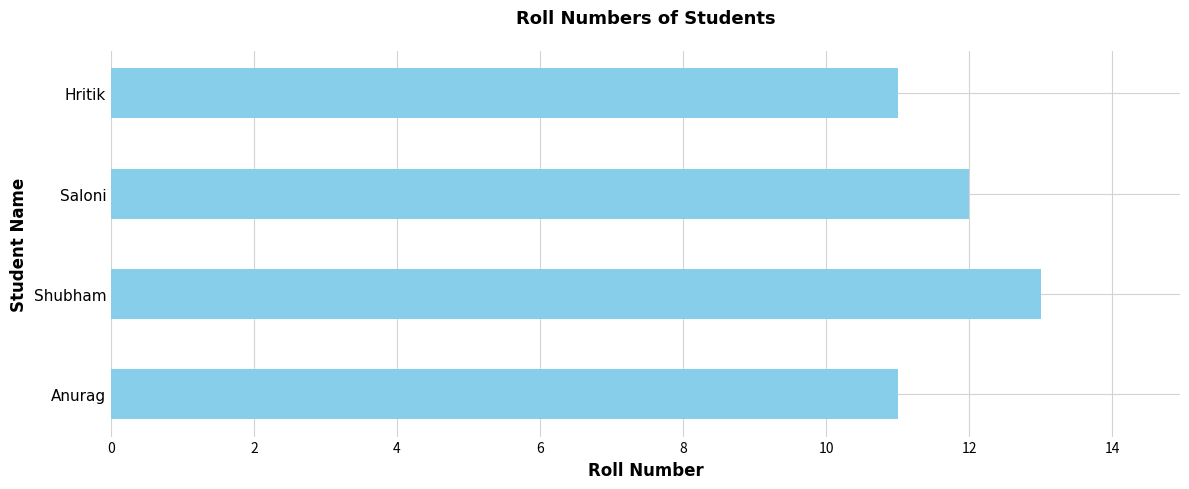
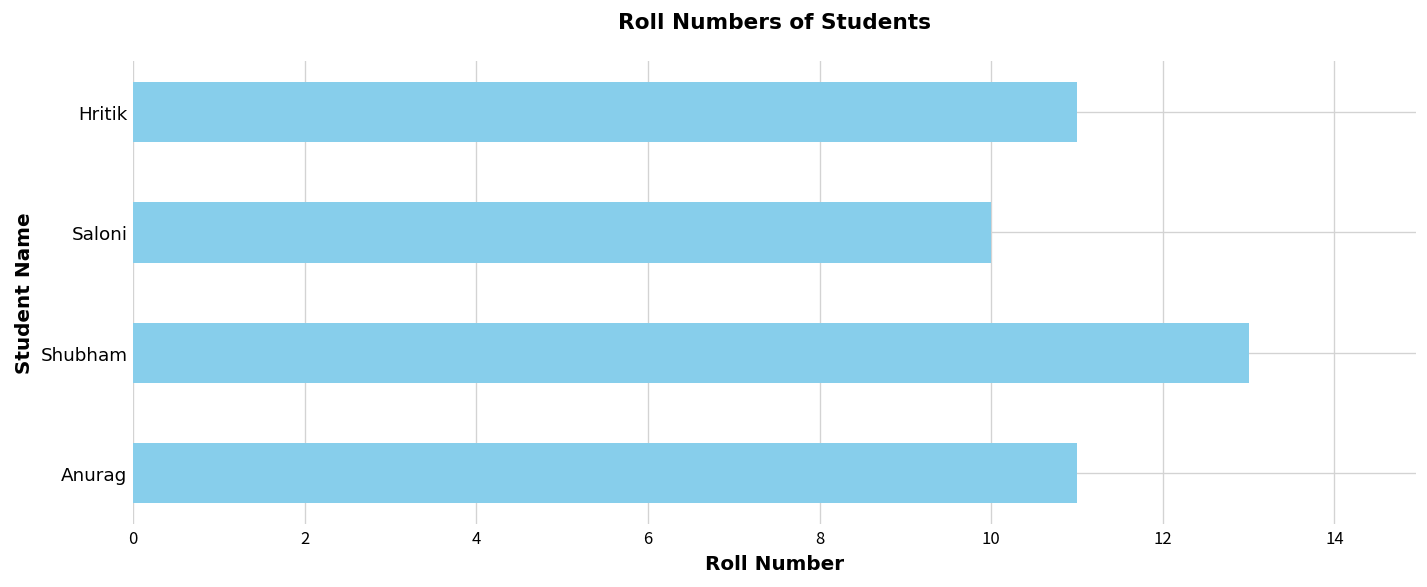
Saloni: 12 -> 10
